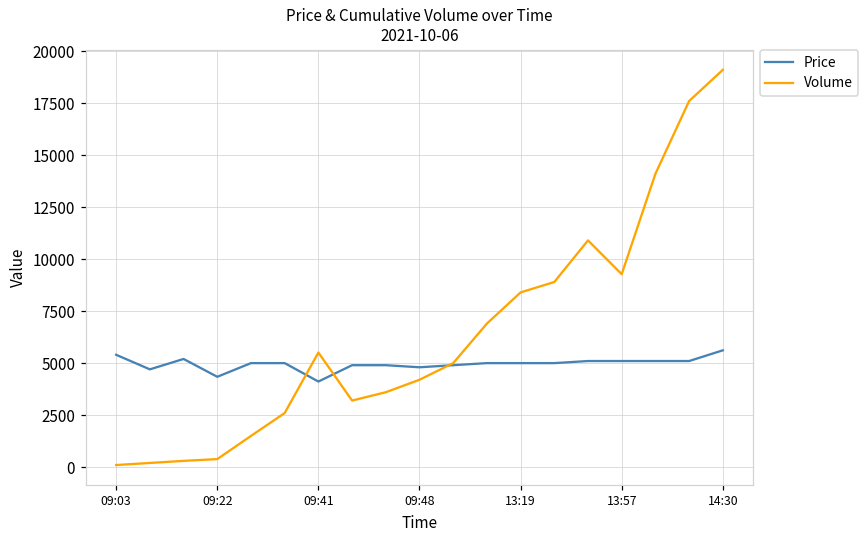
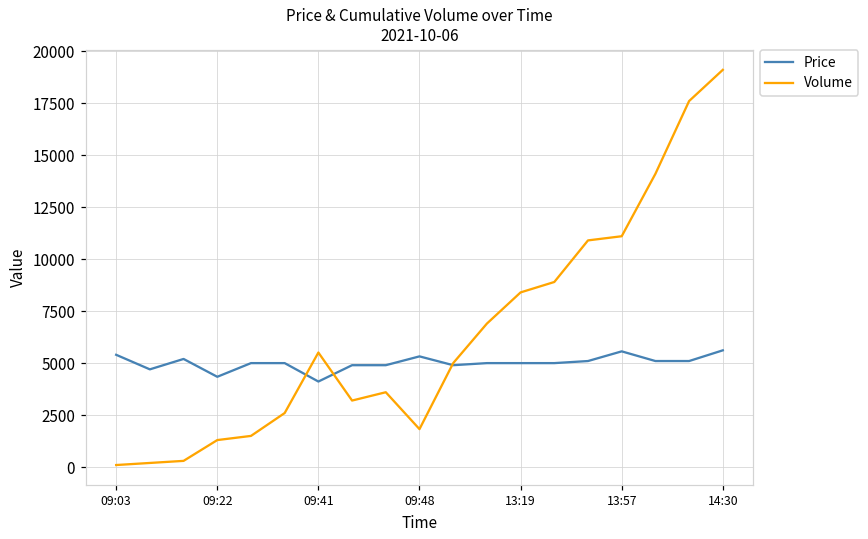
Volume, 09:22: 400 -> 1300
Price, 09:48: 4800 -> 5300
Volume, 09:48: 4200 -> 1800
Price, 13:57: 5100 -> 5600
Volume, 13:57: 9300 -> 11100
